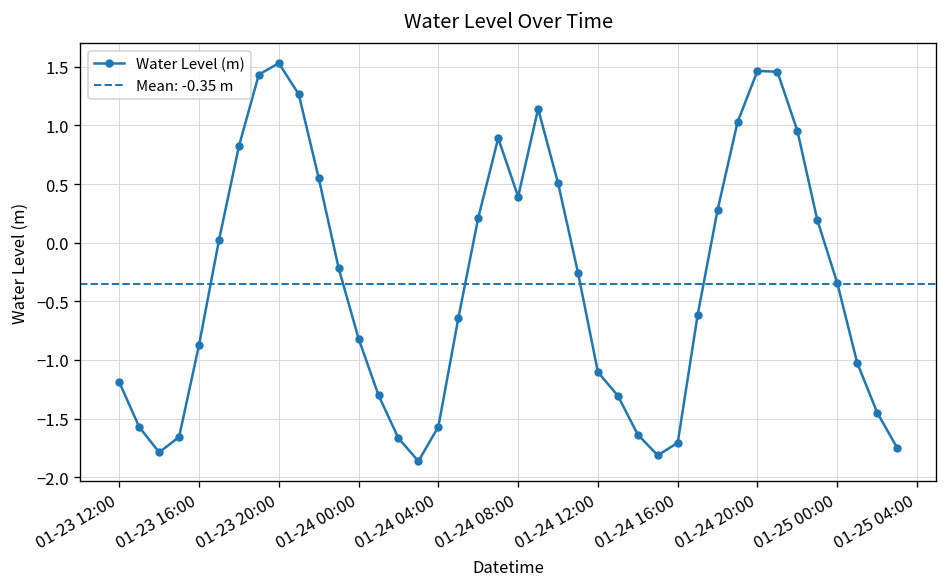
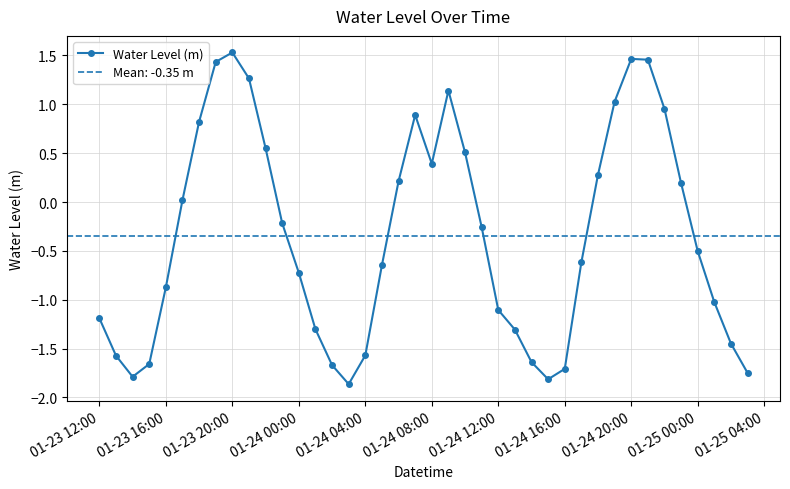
01-24 00:00: -0.8 -> -0.7
01-25 00:00: -0.3 -> -0.5
